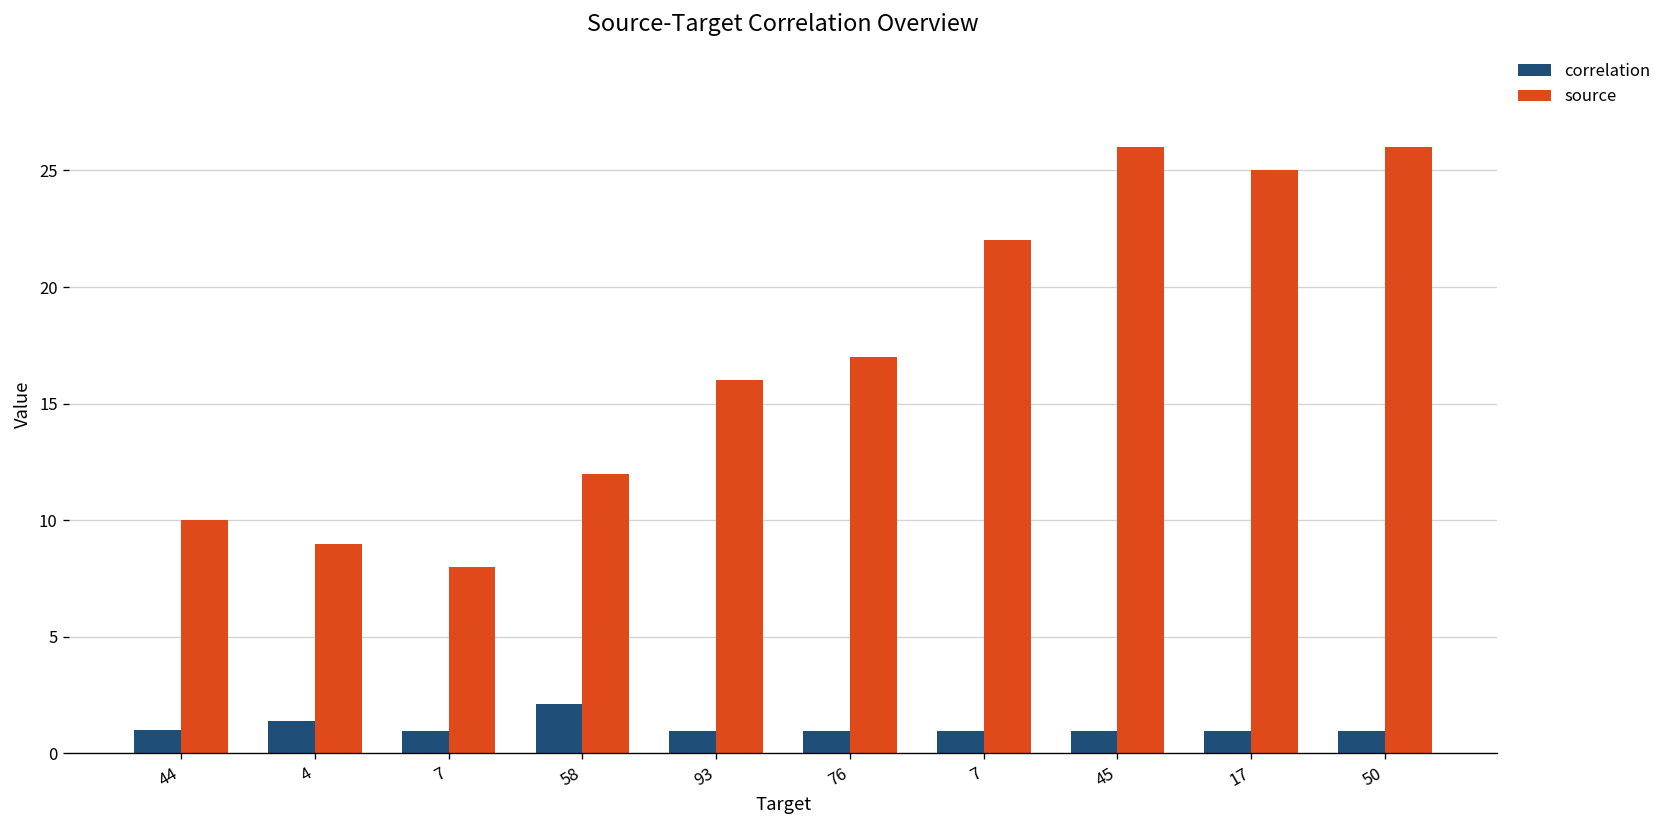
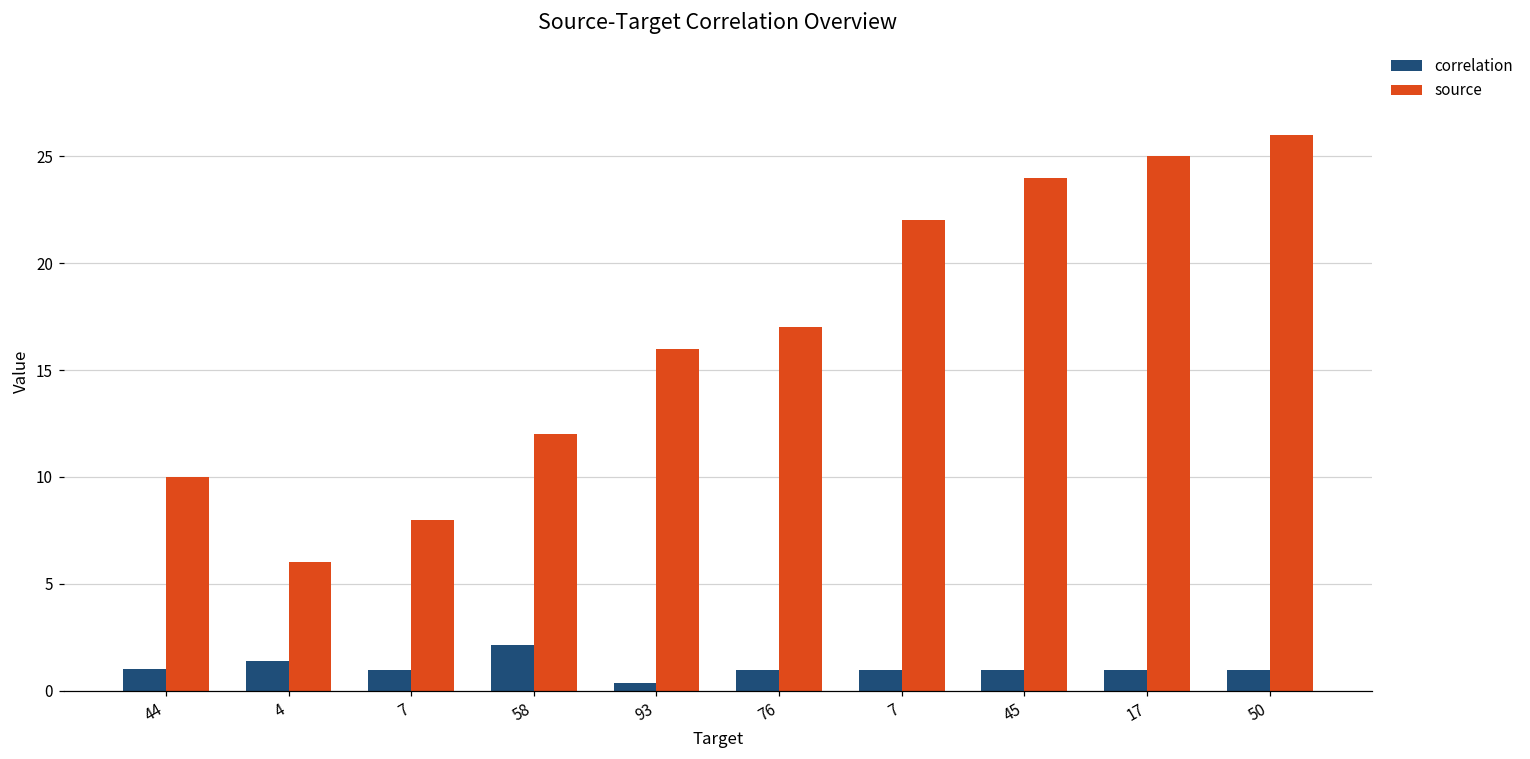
source, 4: 9 -> 6
correlation, 93: 1.0 -> 0.3
source, 45: 26 -> 24
